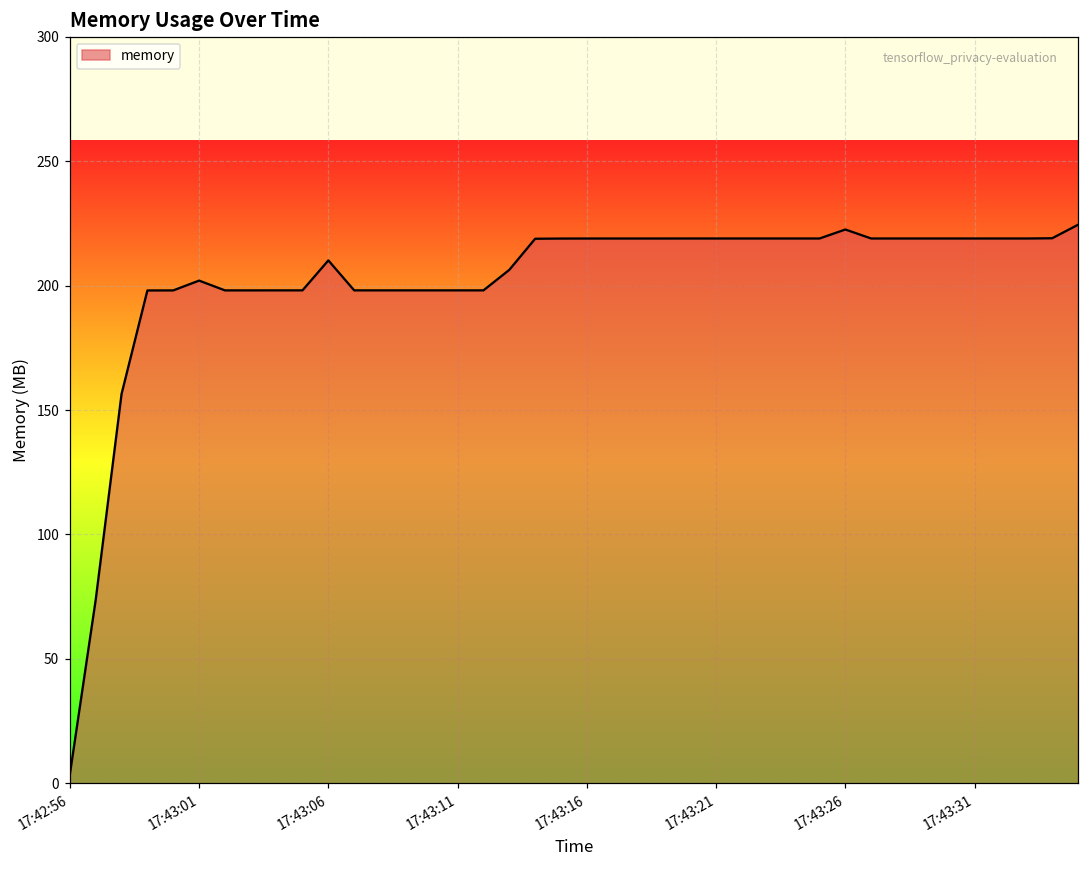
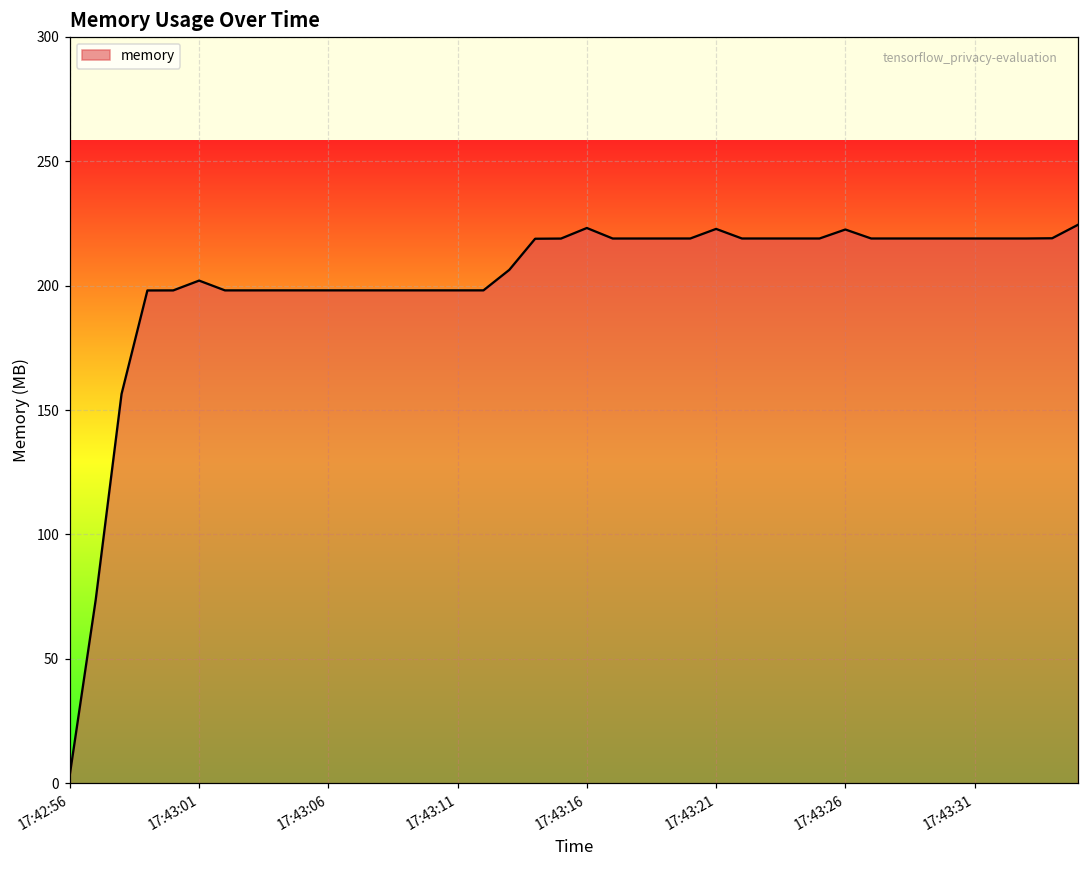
17:43:06: 210 -> 198
17:43:16: 219 -> 223
17:43:21: 219 -> 223
